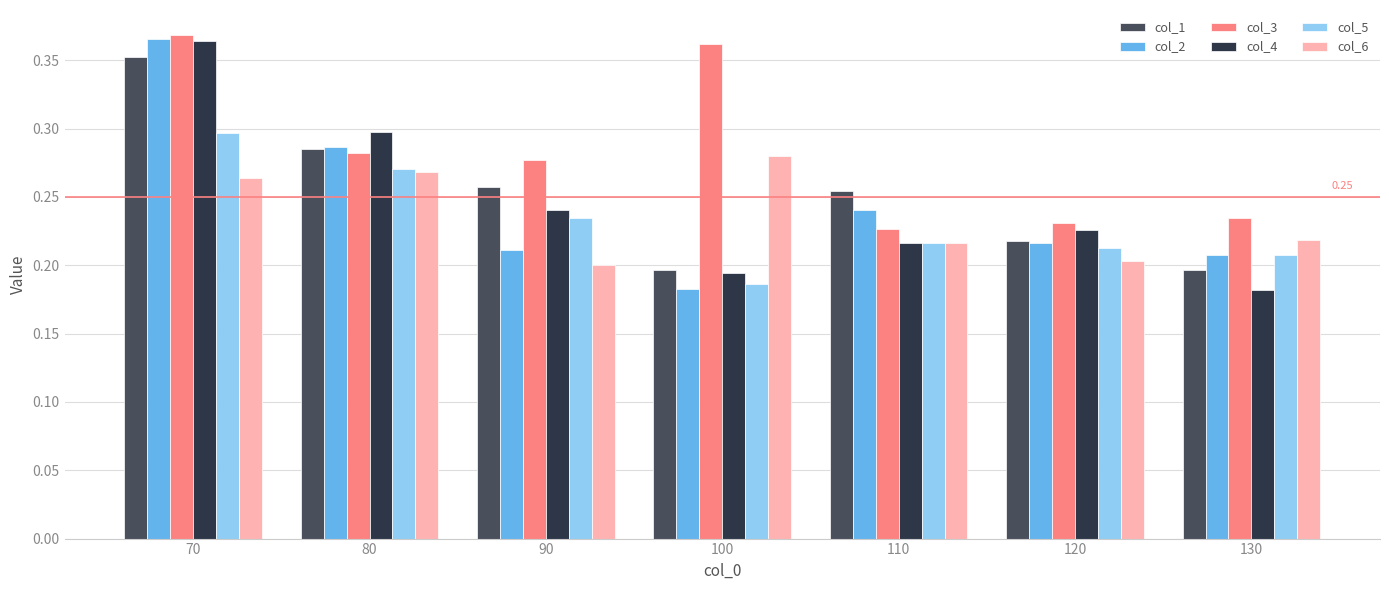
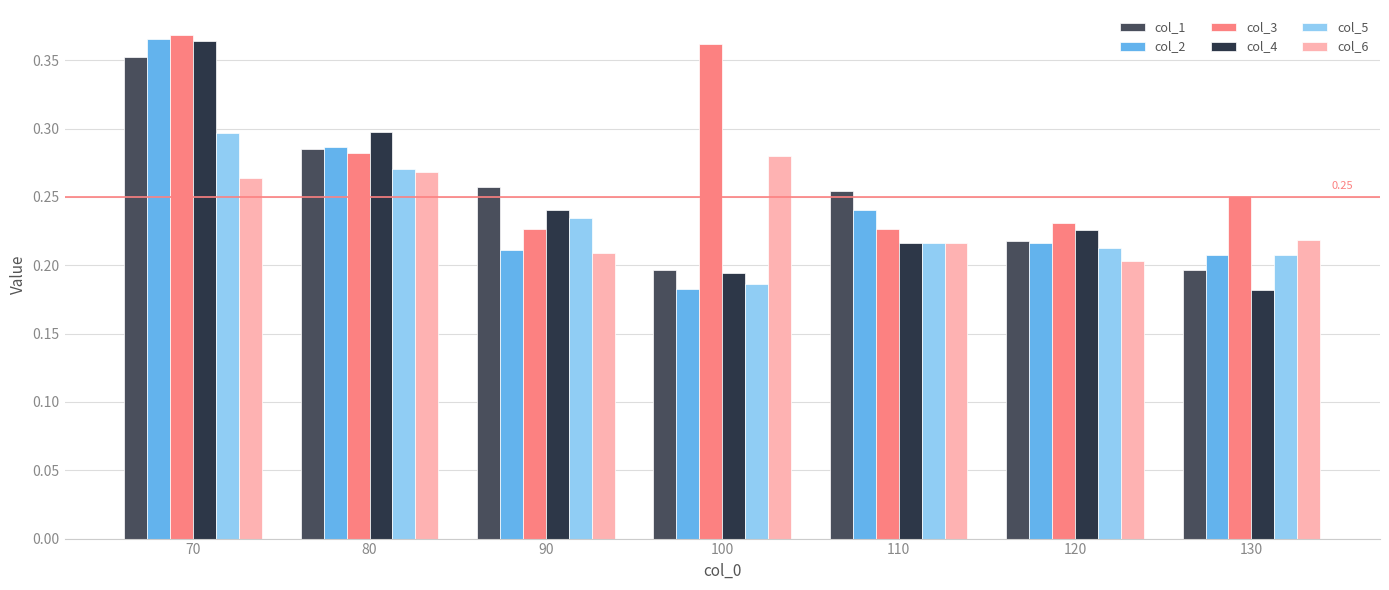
col_3, 90: 0.277 -> 0.226
col_6, 90: 0.200 -> 0.209
col_3, 130: 0.234 -> 0.250
